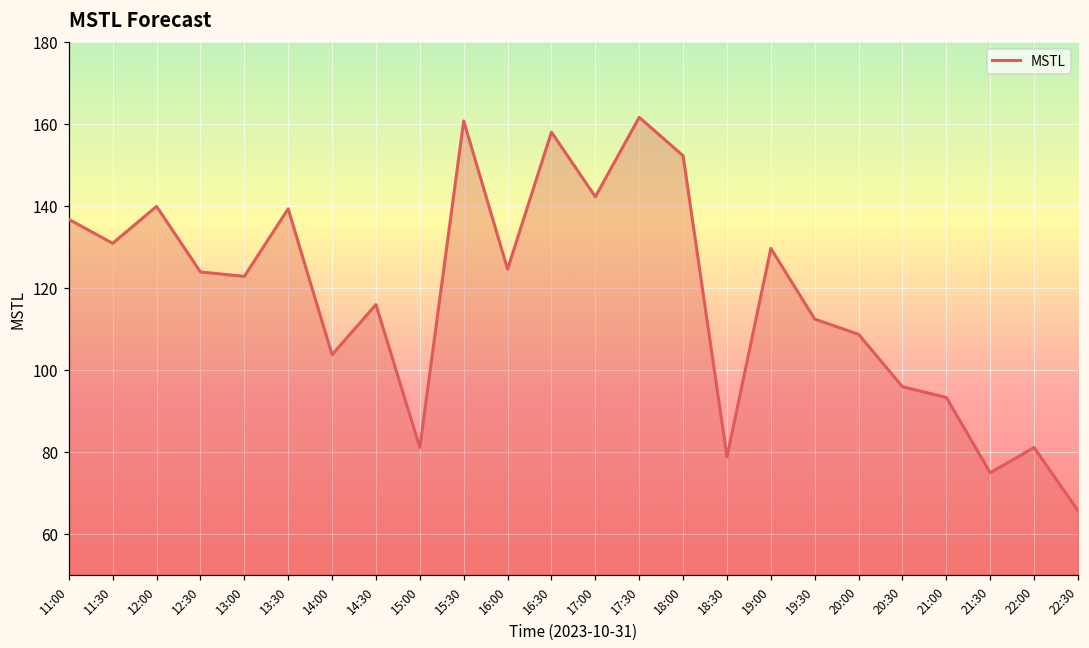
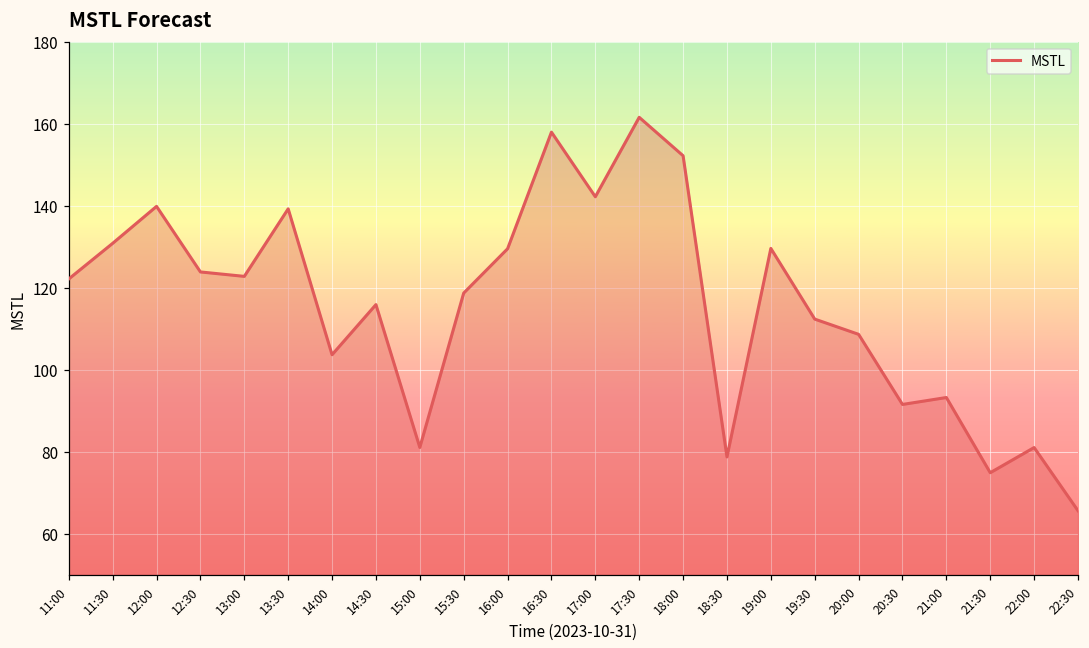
11:00: 137 -> 122
15:30: 161 -> 119
16:00: 125 -> 130
20:30: 96 -> 92
